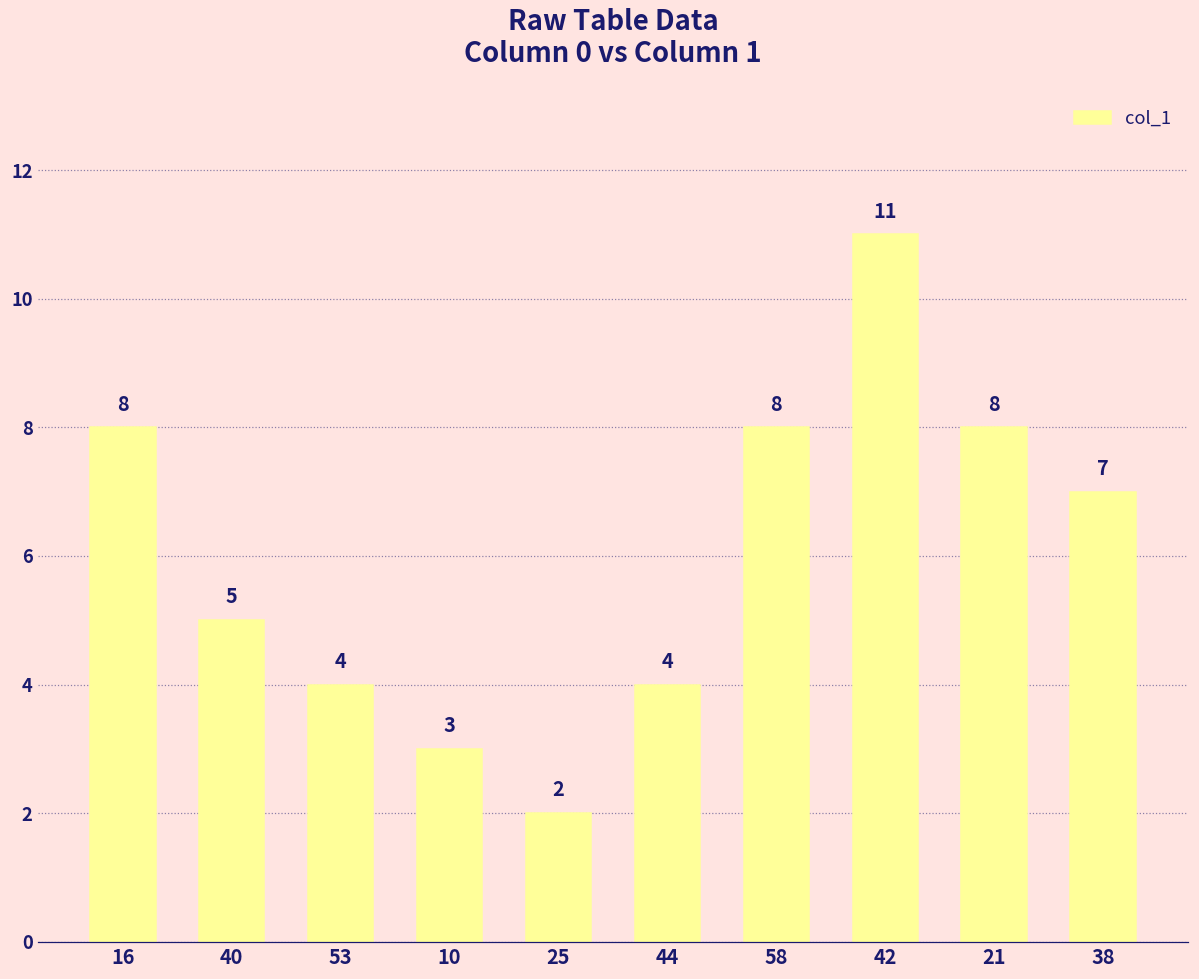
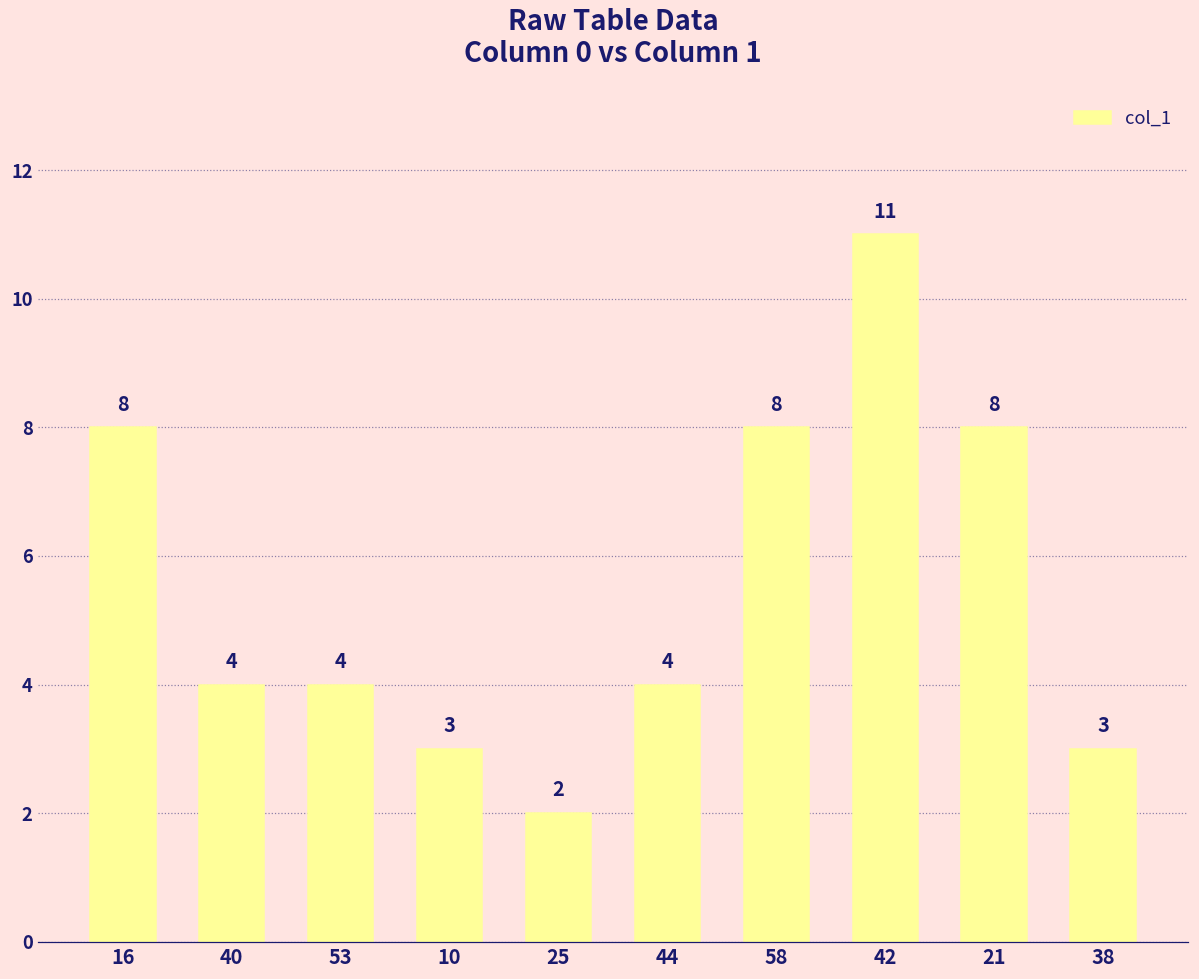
40: 5 -> 4
38: 7 -> 3
